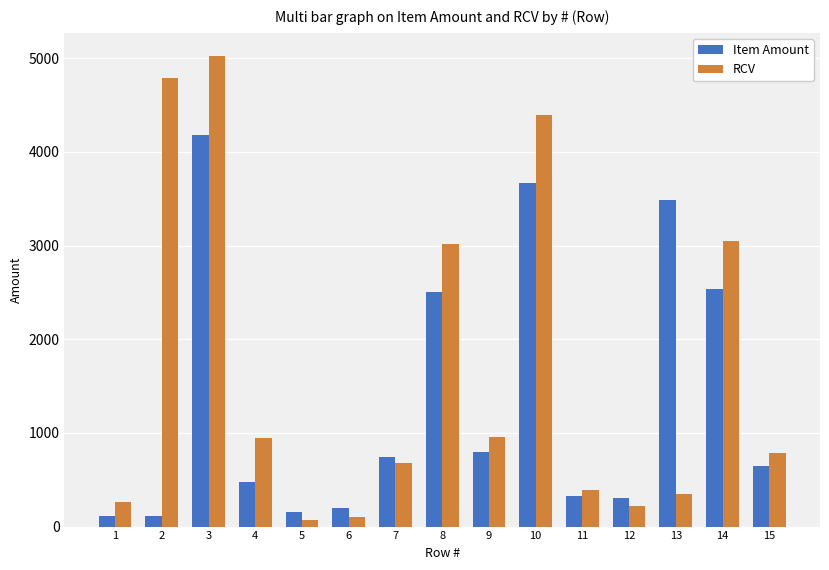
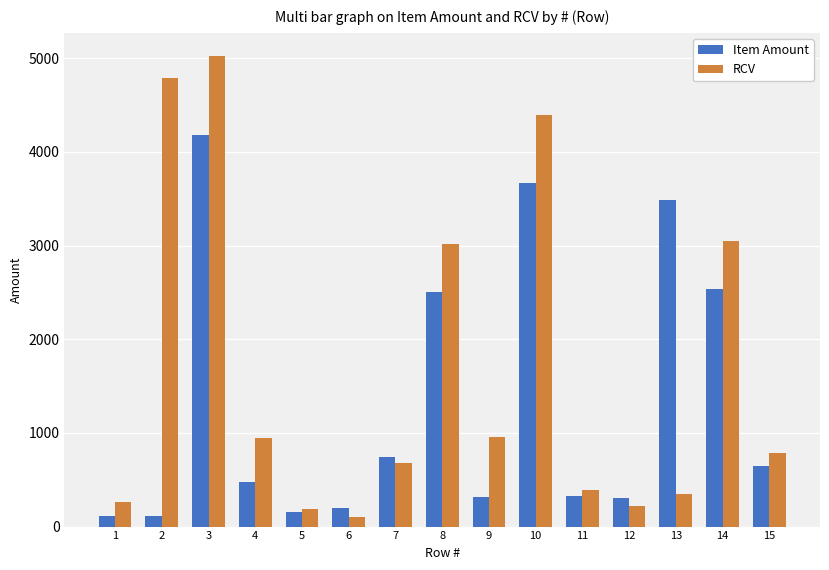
RCV, 5: 100 -> 200
Item Amount, 9: 800 -> 300
